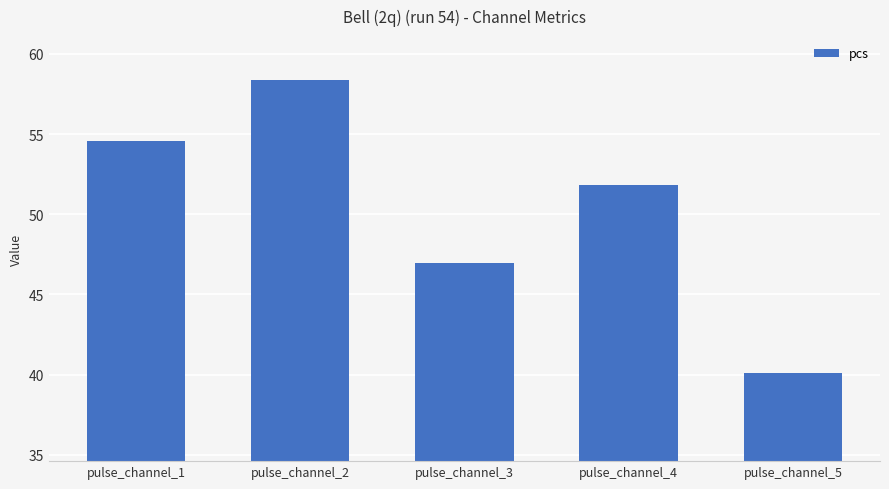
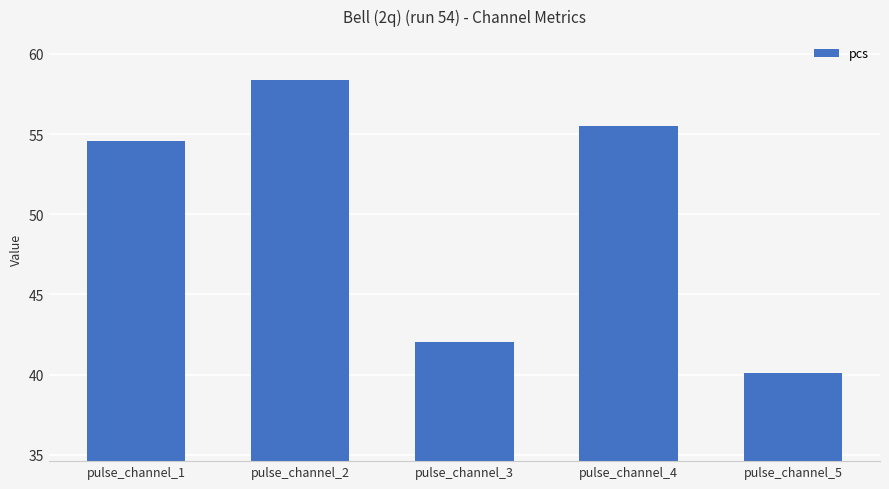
pulse_channel_3: 46.9 -> 42.0
pulse_channel_4: 51.8 -> 55.5
